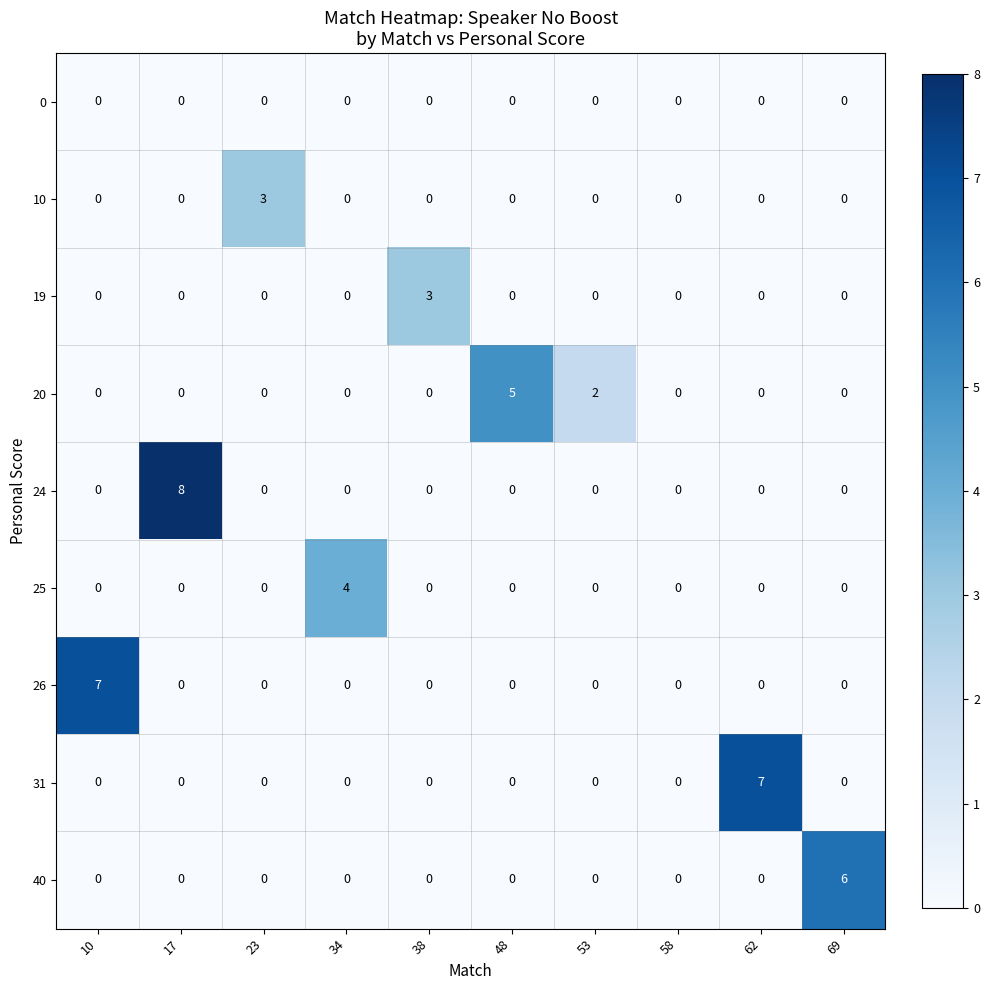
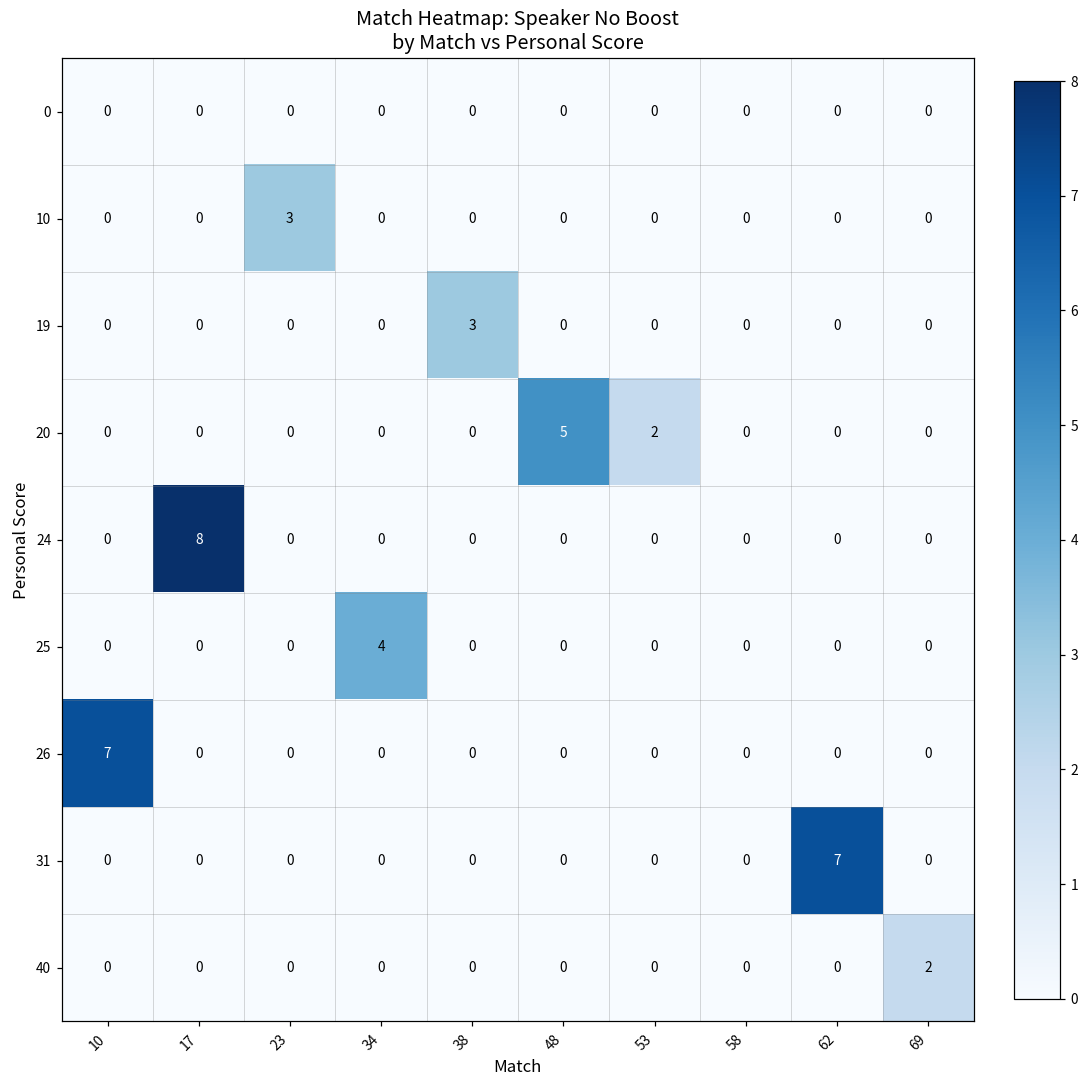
40, 69: 6 -> 2
